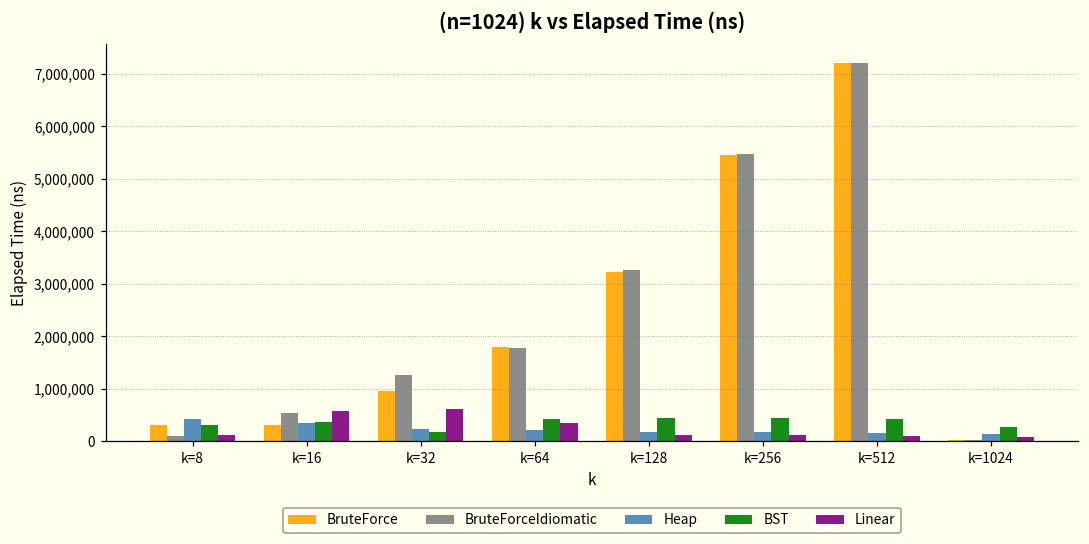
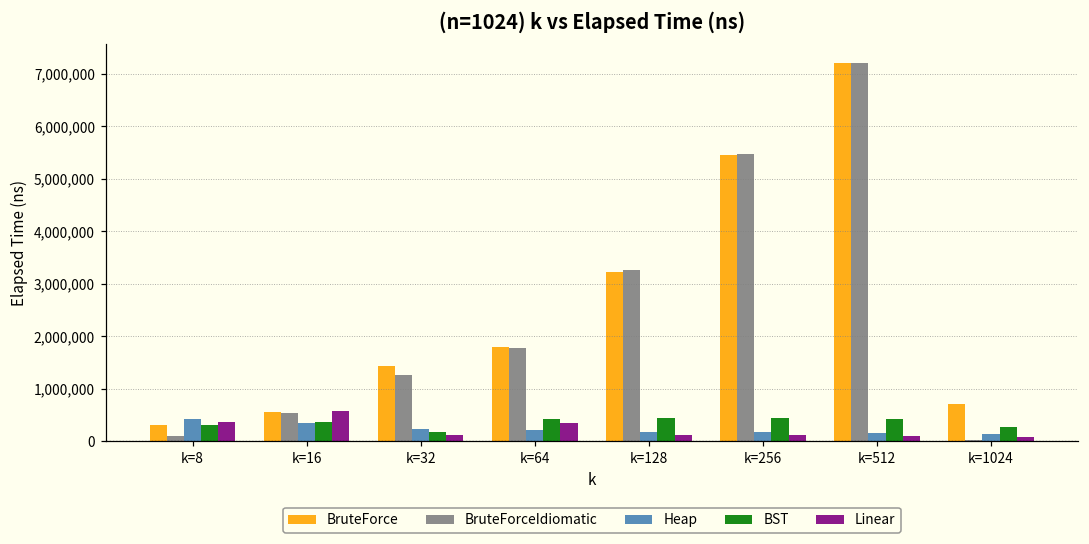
Linear, k=8: 100,000 -> 400,000
BruteForce, k=16: 300,000 -> 500,000
BruteForce, k=32: 1,000,000 -> 1,400,000
Linear, k=32: 600,000 -> 100,000
BruteForce, k=1024: 0 -> 700,000
